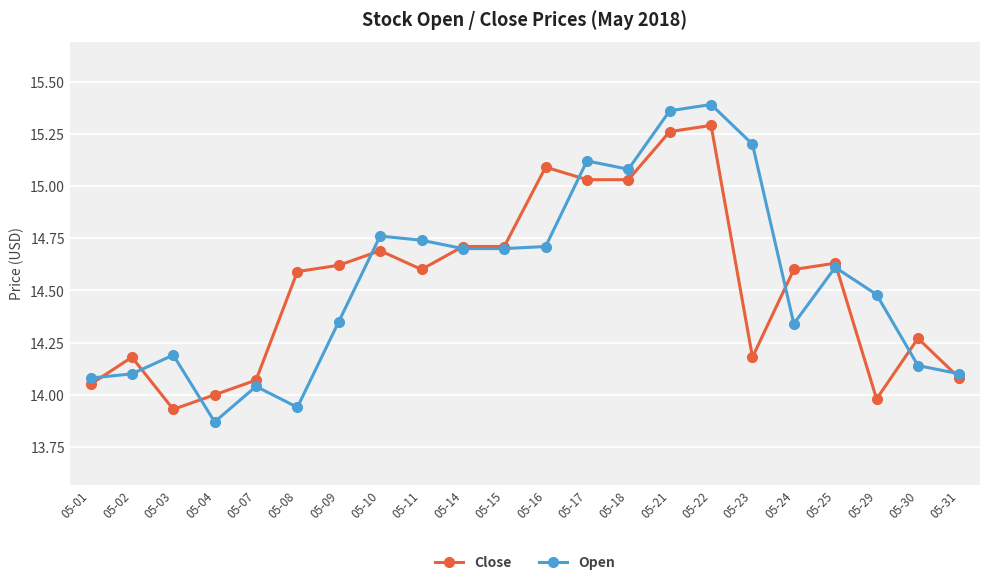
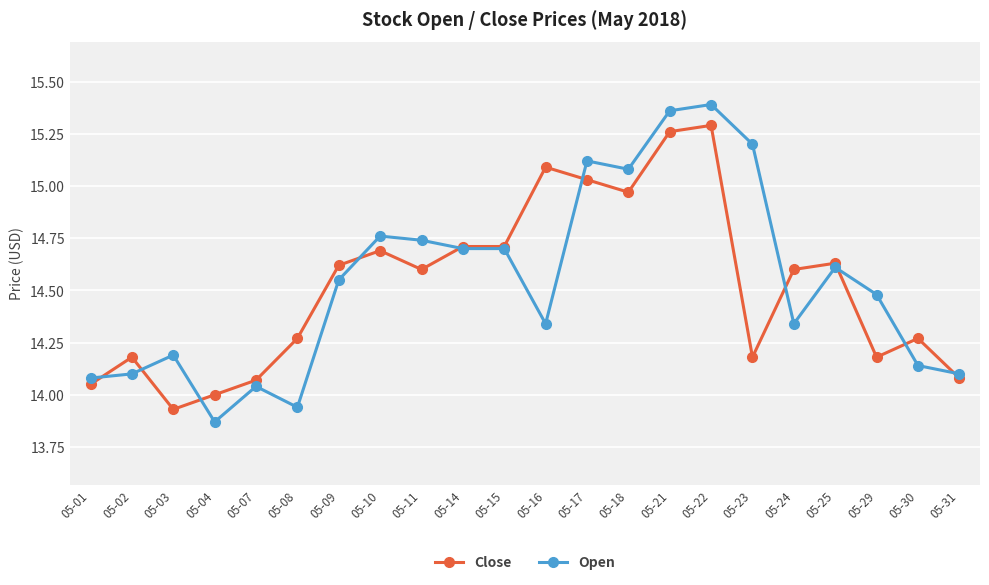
Close, 05-08: 14.59 -> 14.27
Open, 05-09: 14.35 -> 14.55
Open, 05-16: 14.71 -> 14.34
Close, 05-18: 15.03 -> 14.97
Close, 05-29: 13.98 -> 14.18
